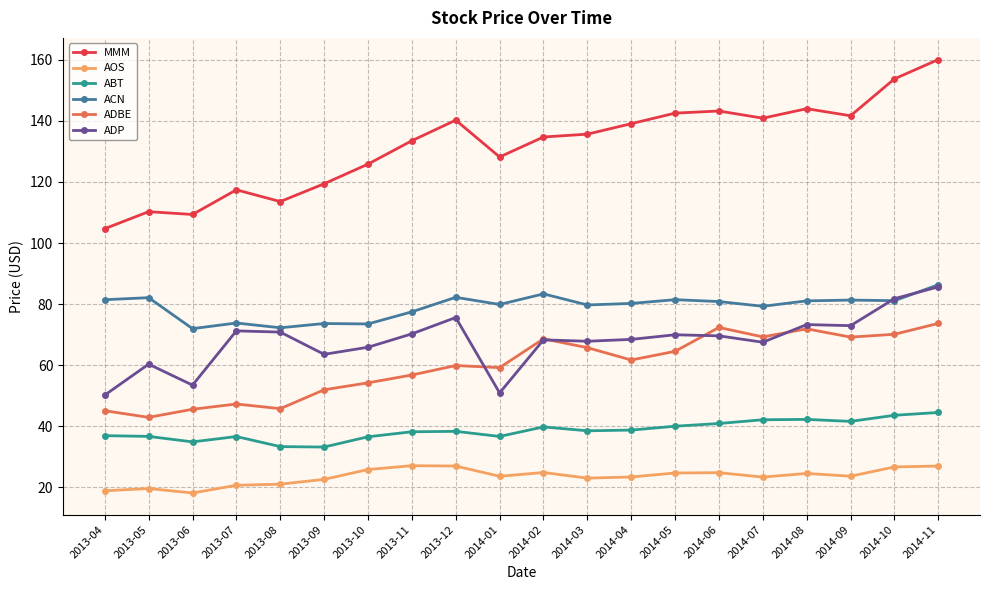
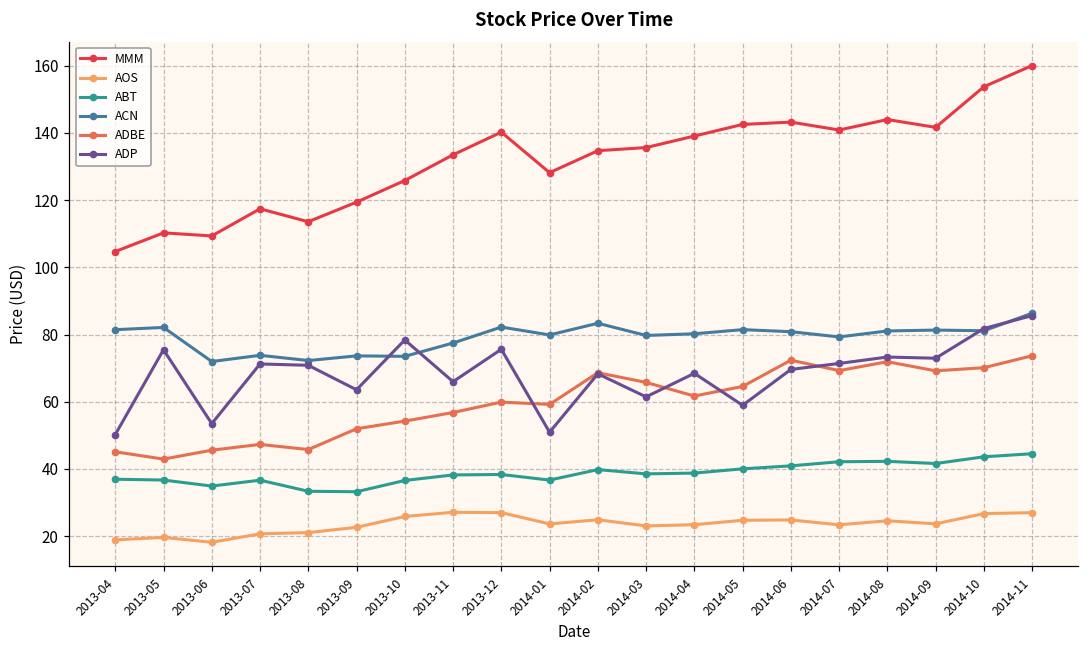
ADP, 2013-05: 60 -> 75
ADP, 2013-10: 66 -> 78
ADP, 2013-11: 70 -> 66
ADP, 2014-03: 68 -> 61
ADP, 2014-05: 70 -> 59
ADP, 2014-07: 68 -> 71
